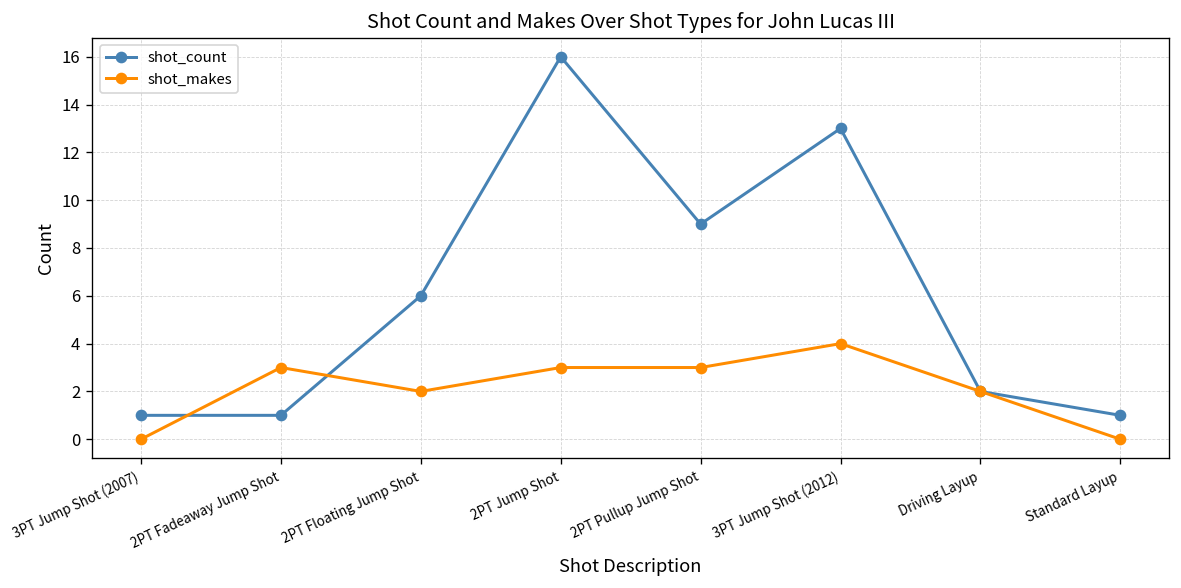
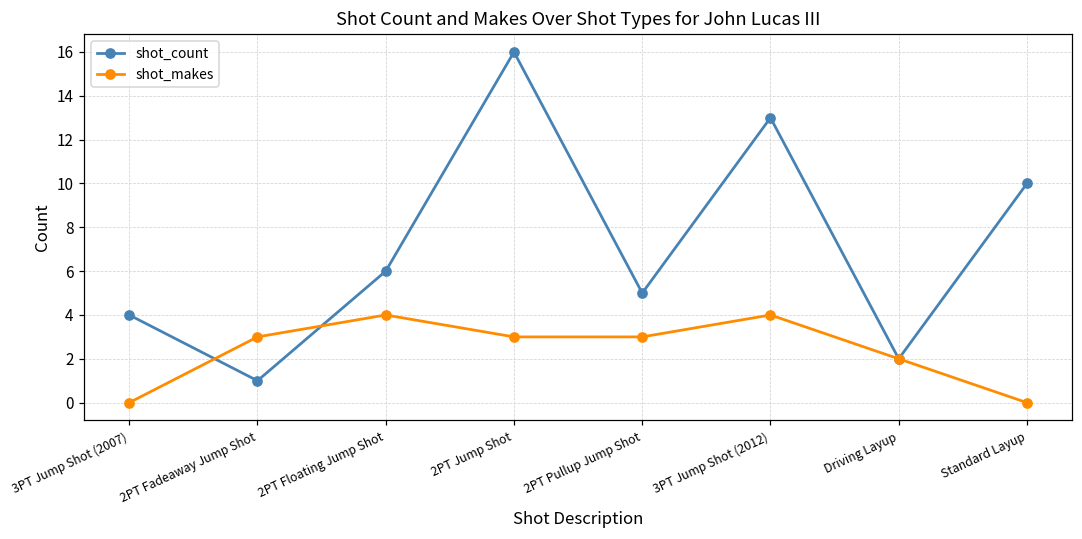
shot_count, 3PT Jump Shot (2007): 1 -> 4
shot_makes, 2PT Floating Jump Shot: 2 -> 4
shot_count, 2PT Pullup Jump Shot: 9 -> 5
shot_count, Standard Layup: 1 -> 10
